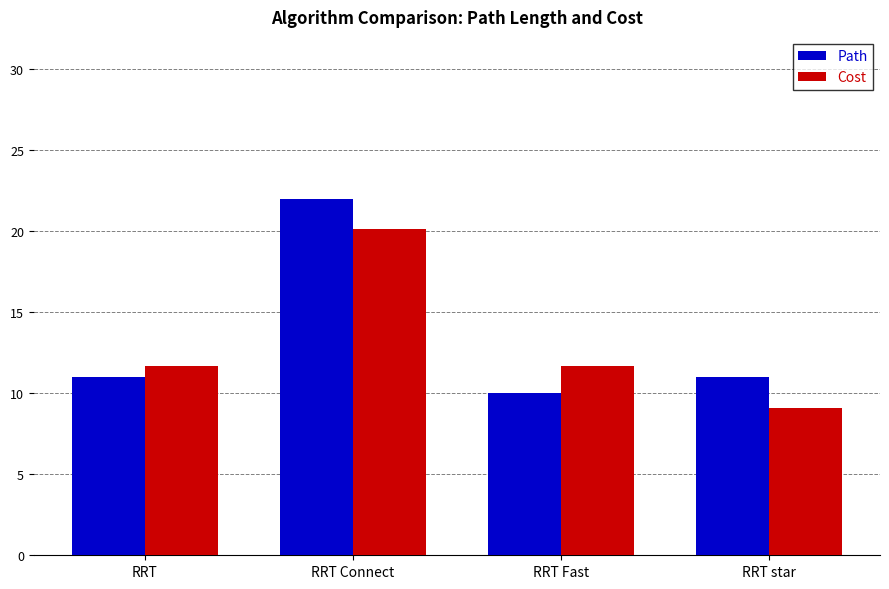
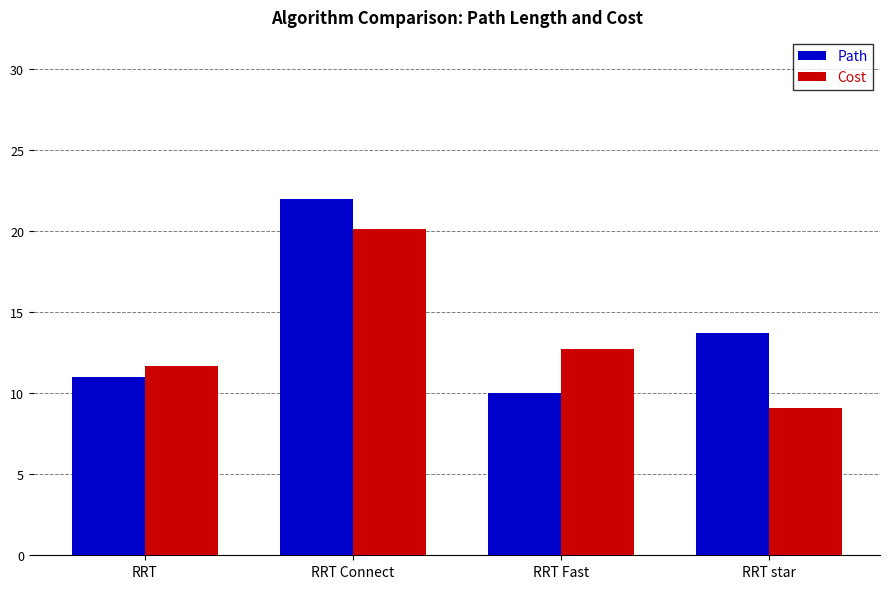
Cost, RRT Fast: 11.7 -> 12.8
Path, RRT star: 11.0 -> 13.7
